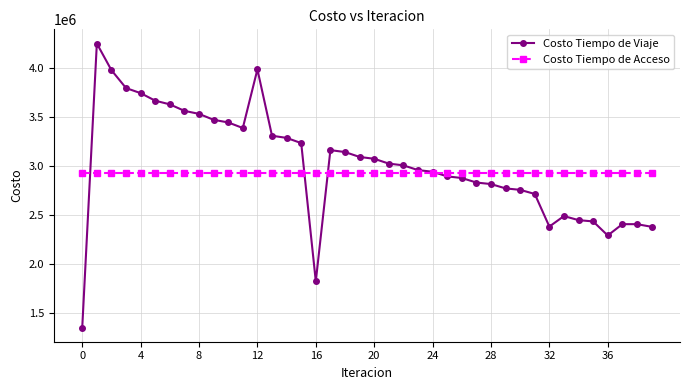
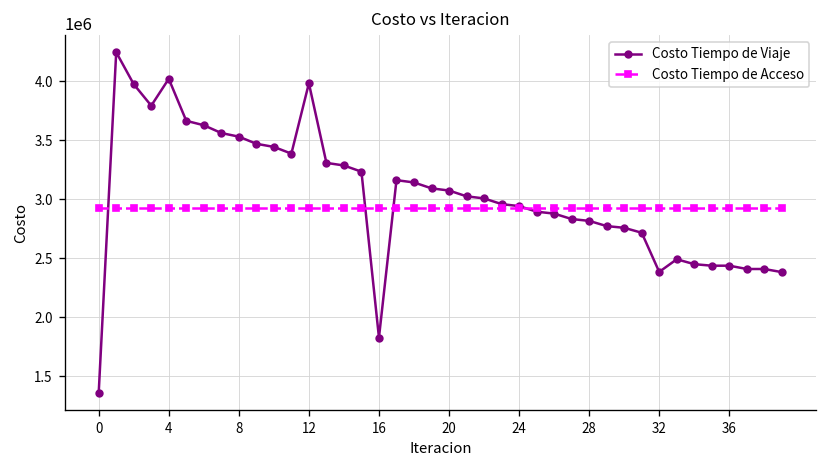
Costo Tiempo de Viaje, 4: 3700000 -> 4000000
Costo Tiempo de Viaje, 36: 2300000 -> 2400000
